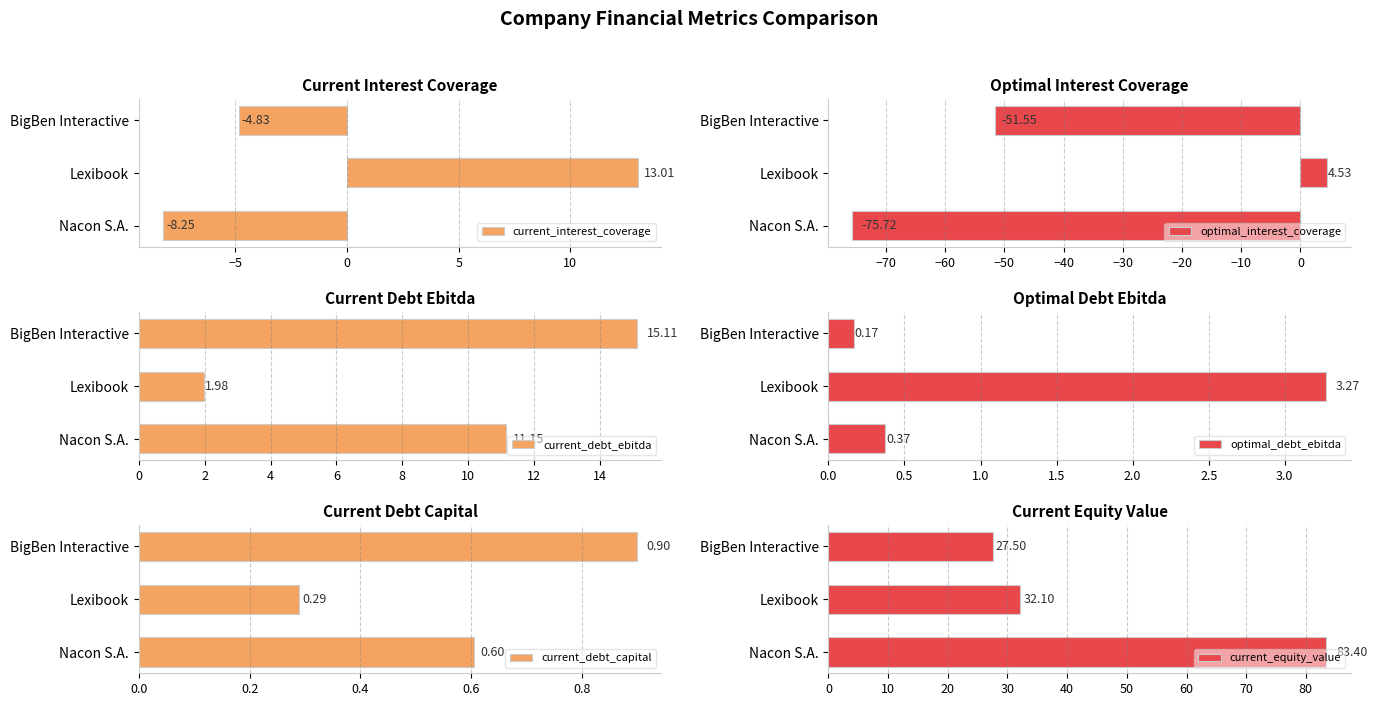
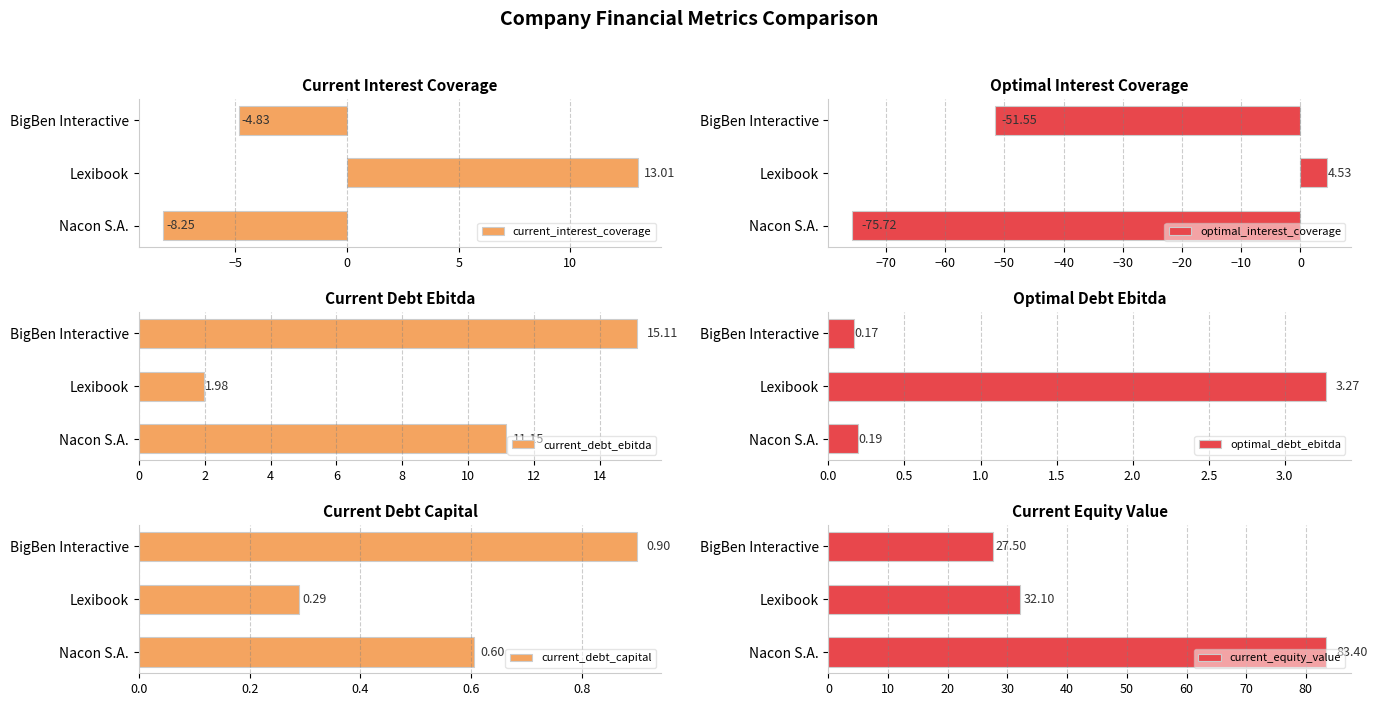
Optimal Debt Ebitda, Nacon S.A.: 0.37 -> 0.19
